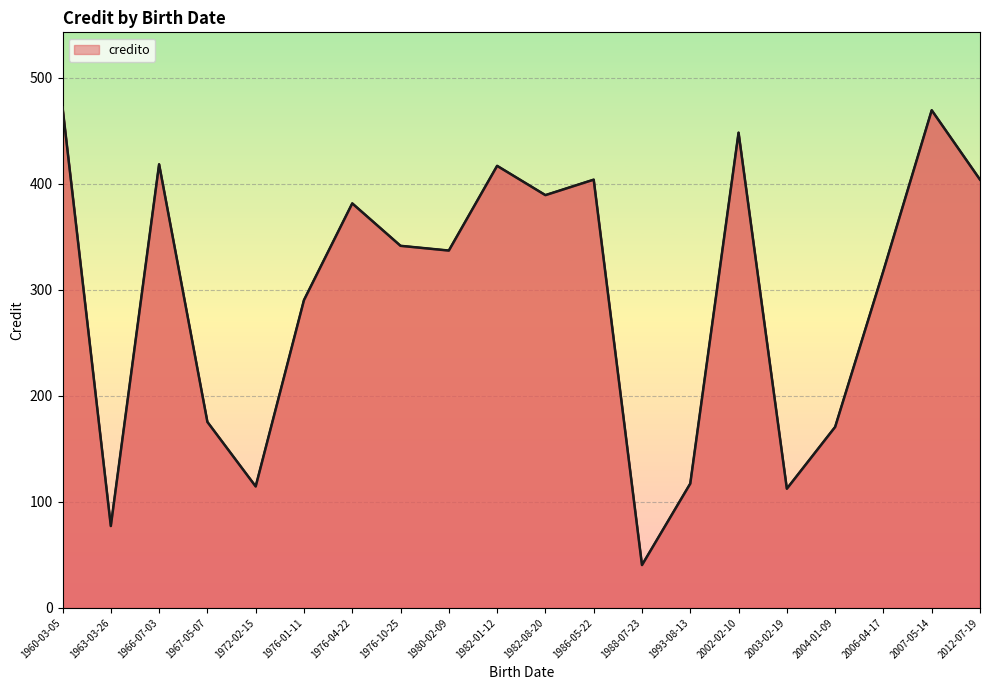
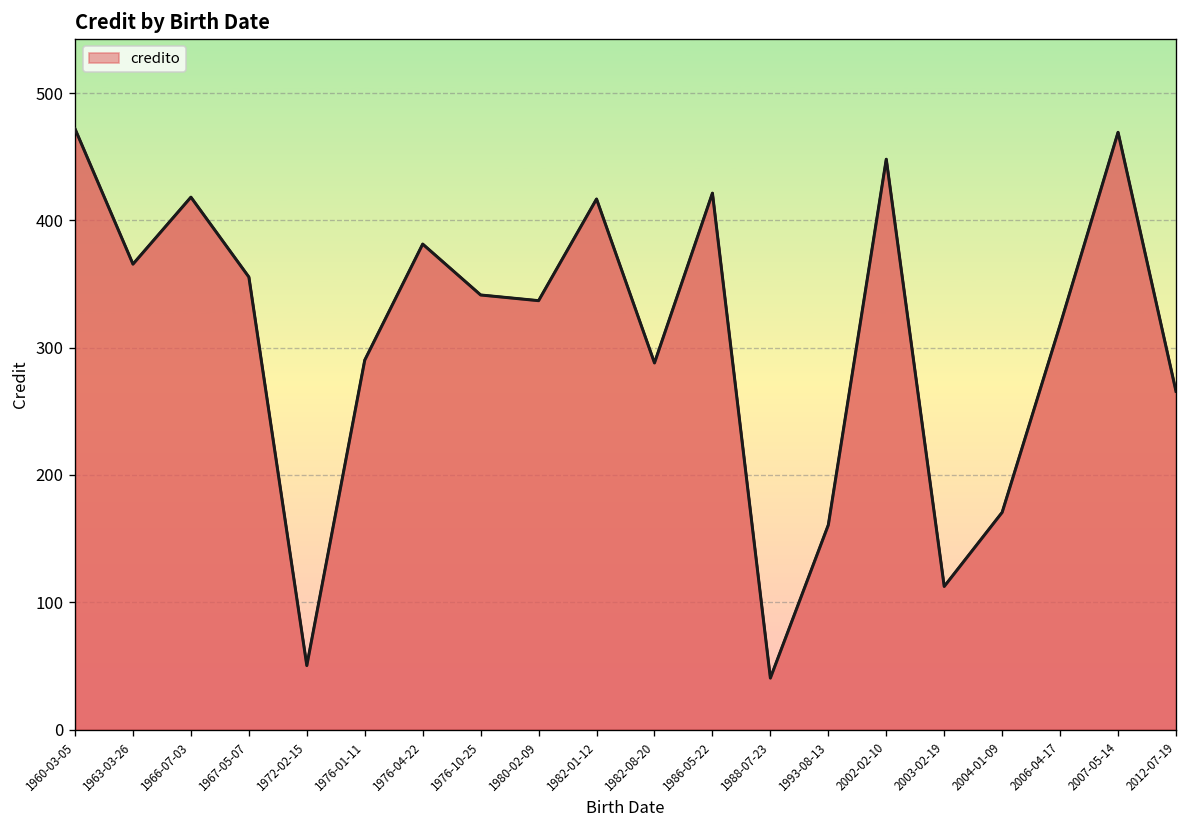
1963-03-26: 77 -> 366
1967-05-07: 175 -> 356
1972-02-15: 115 -> 50
1982-08-20: 389 -> 288
1986-05-22: 404 -> 421
1993-08-13: 117 -> 161
2012-07-19: 404 -> 266
